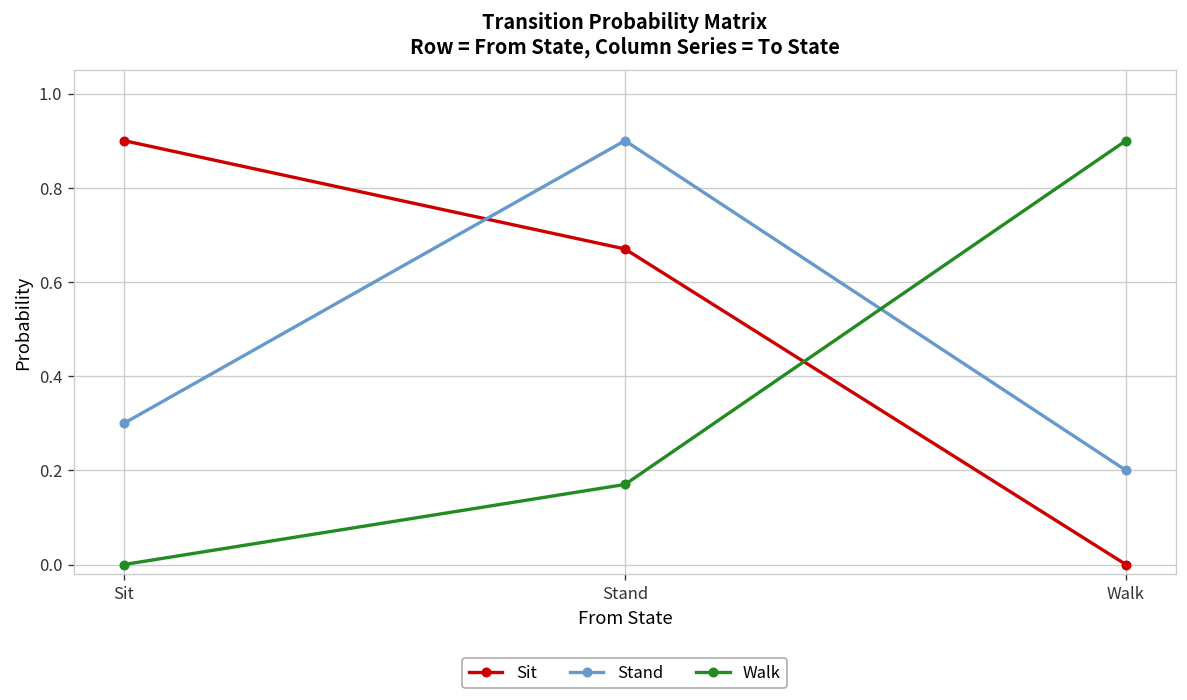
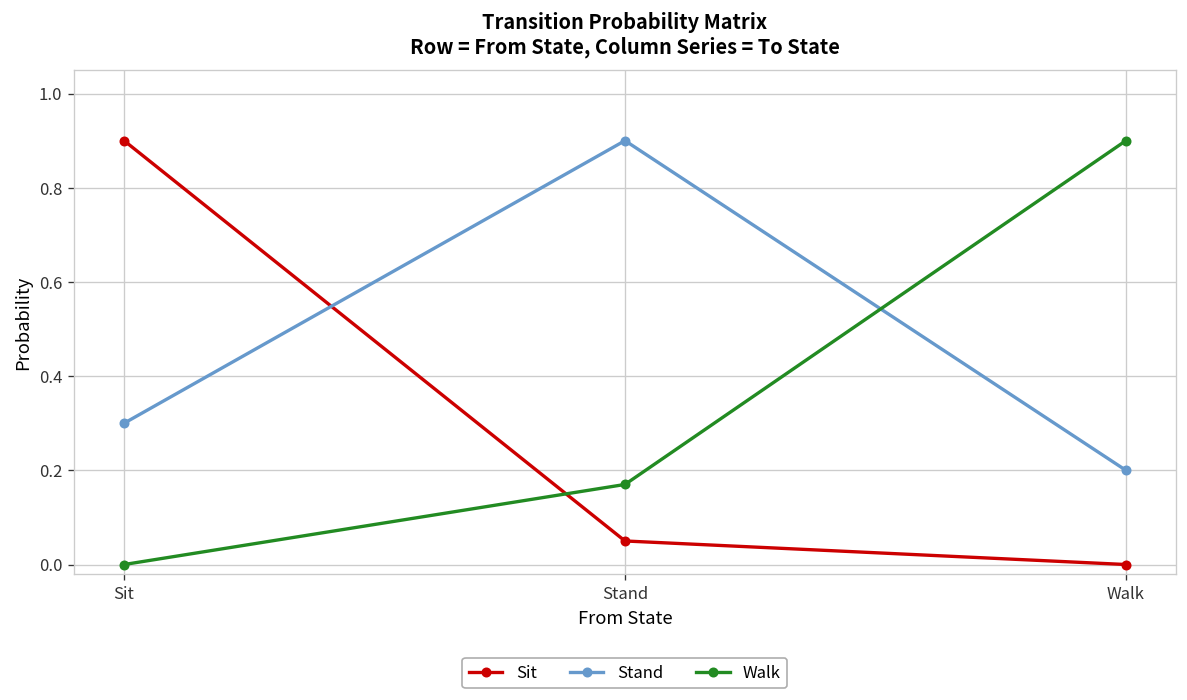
Sit, Stand: 0.67 -> 0.05
